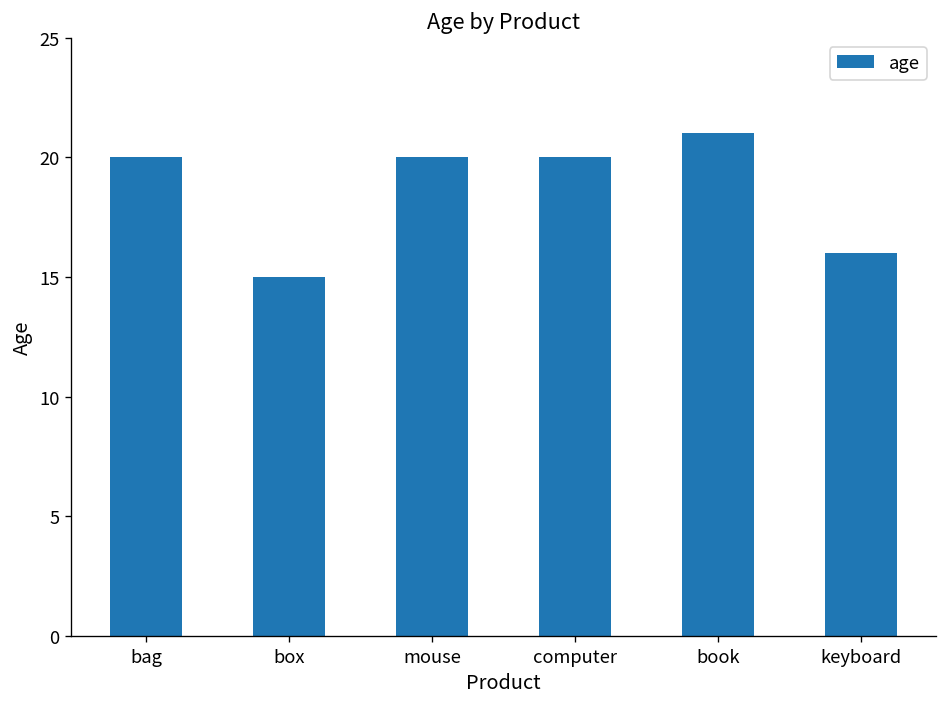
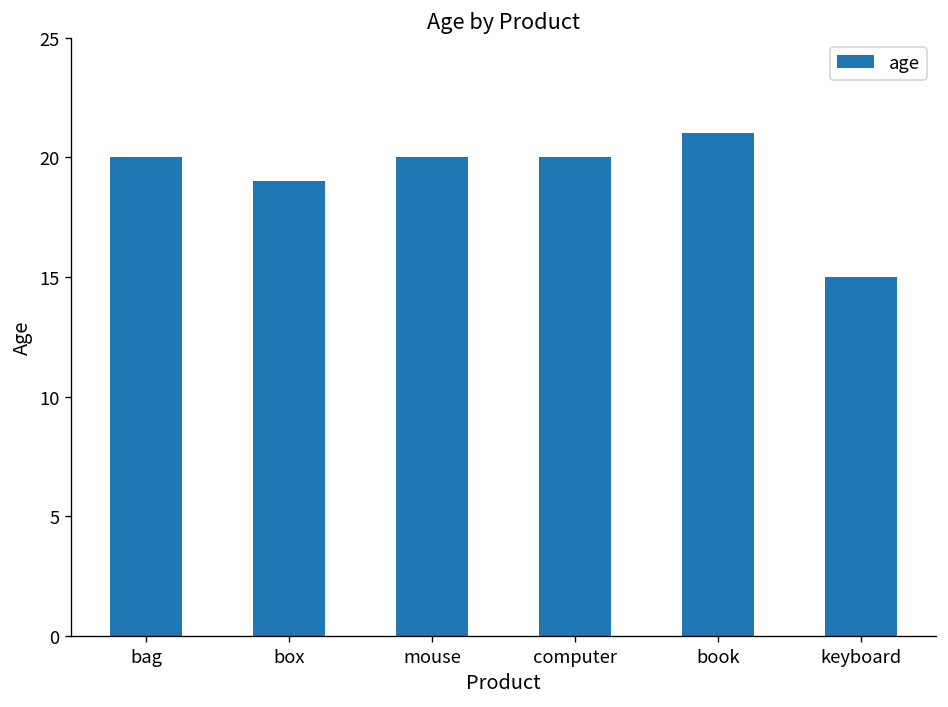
box: 15 -> 19
keyboard: 16 -> 15
